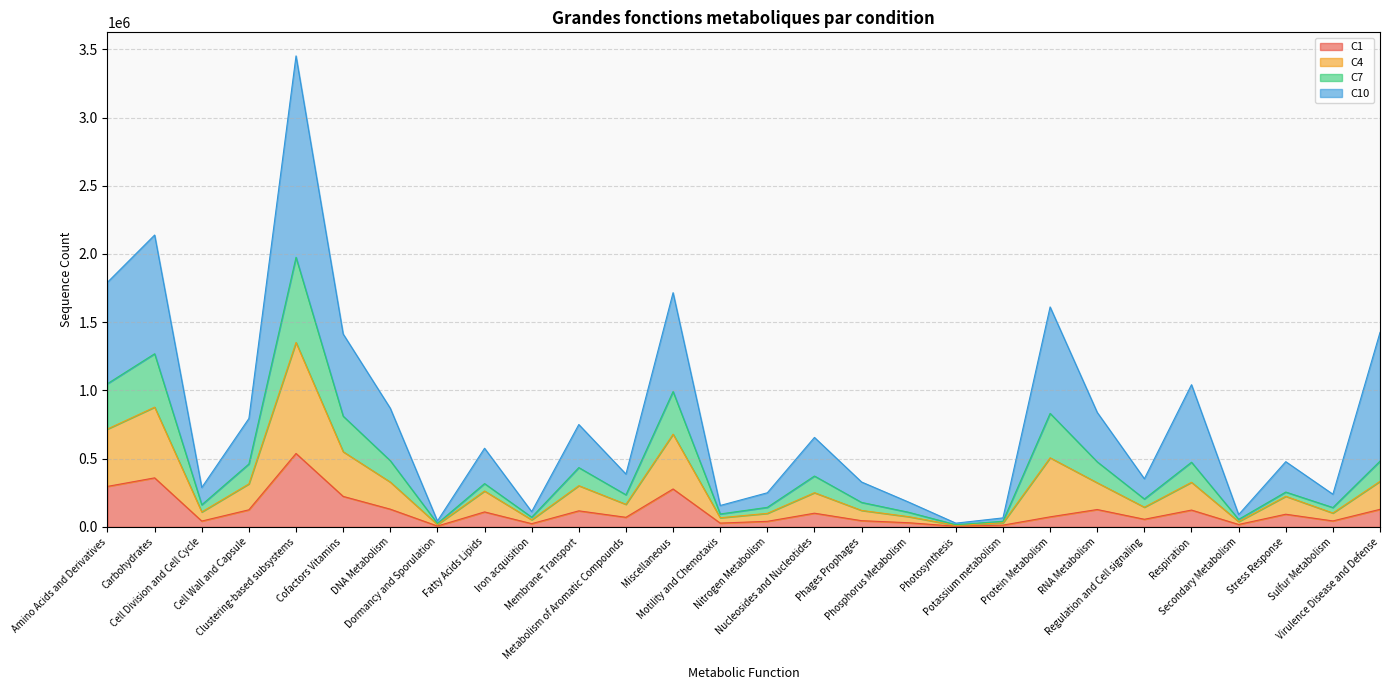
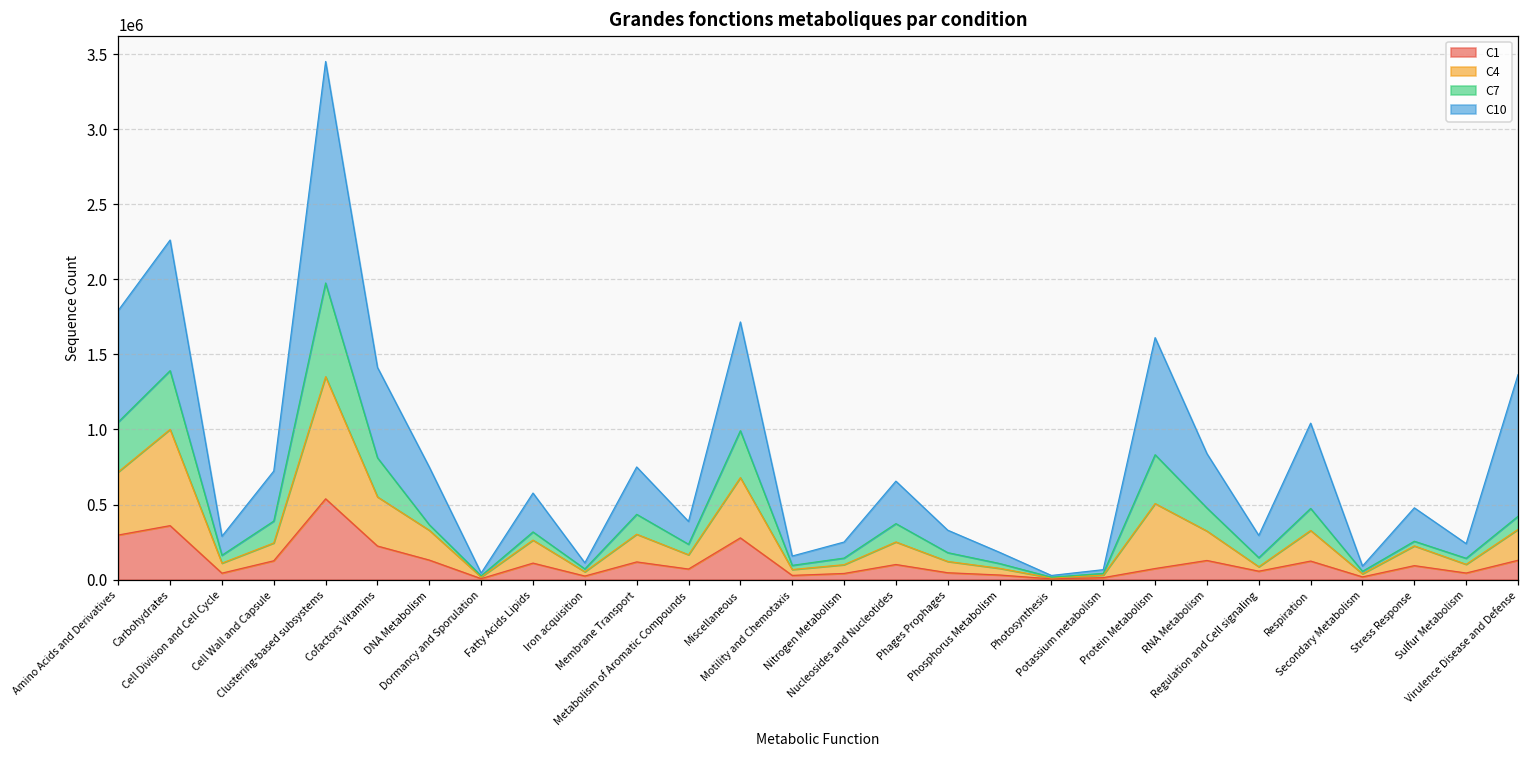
C4, Carbohydrates: 520000 -> 640000
C4, Cell Wall and Capsule: 190000 -> 120000
C7, DNA Metabolism: 160000 -> 40000
C4, Regulation and Cell signaling: 90000 -> 30000
C7, Virulence Disease and Defense: 150000 -> 90000
